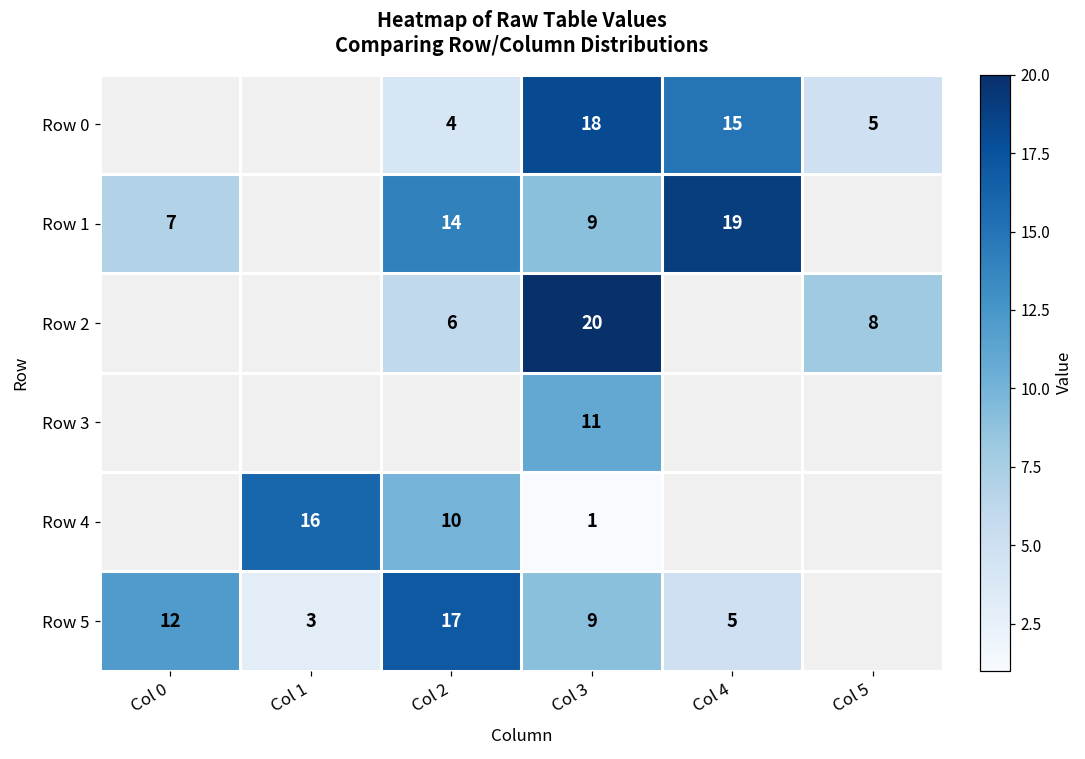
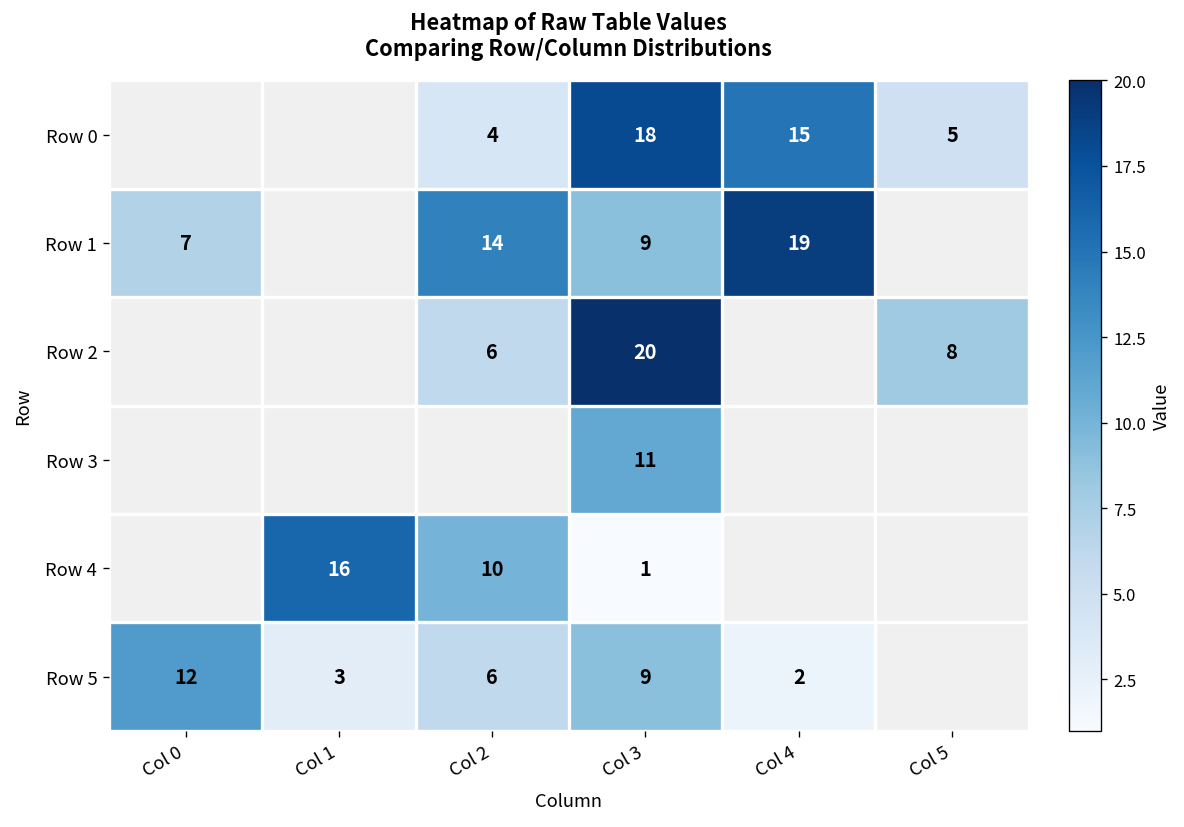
Row 5, Col 2: 17 -> 6
Row 5, Col 4: 5 -> 2
